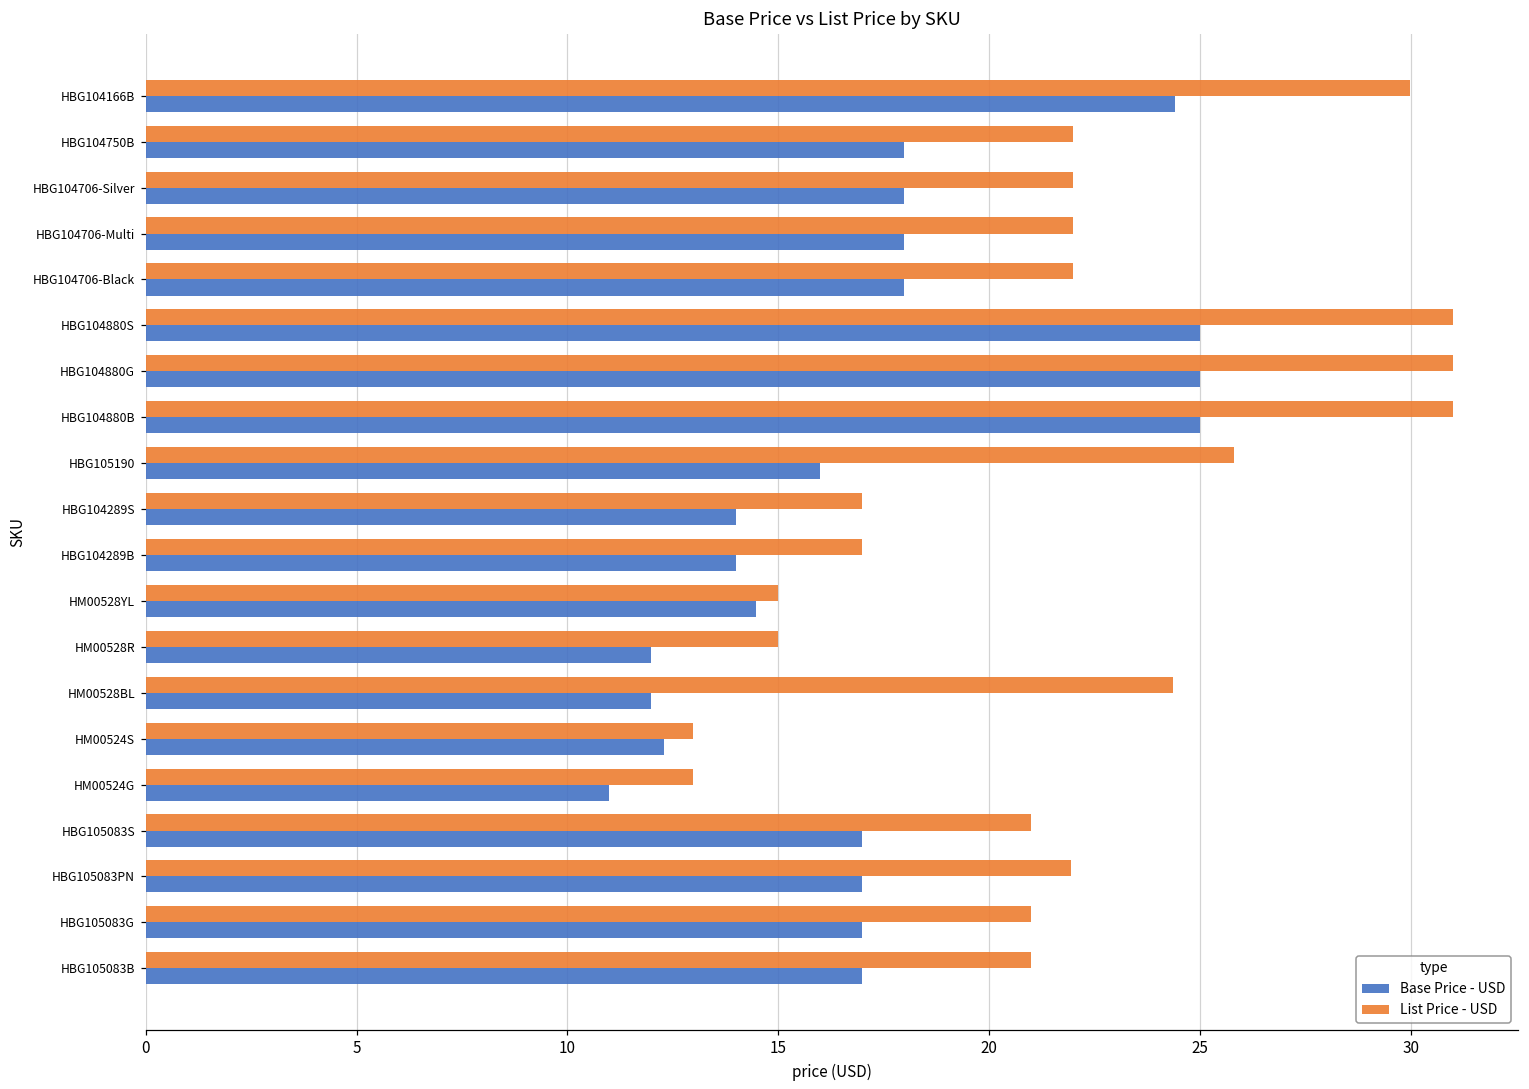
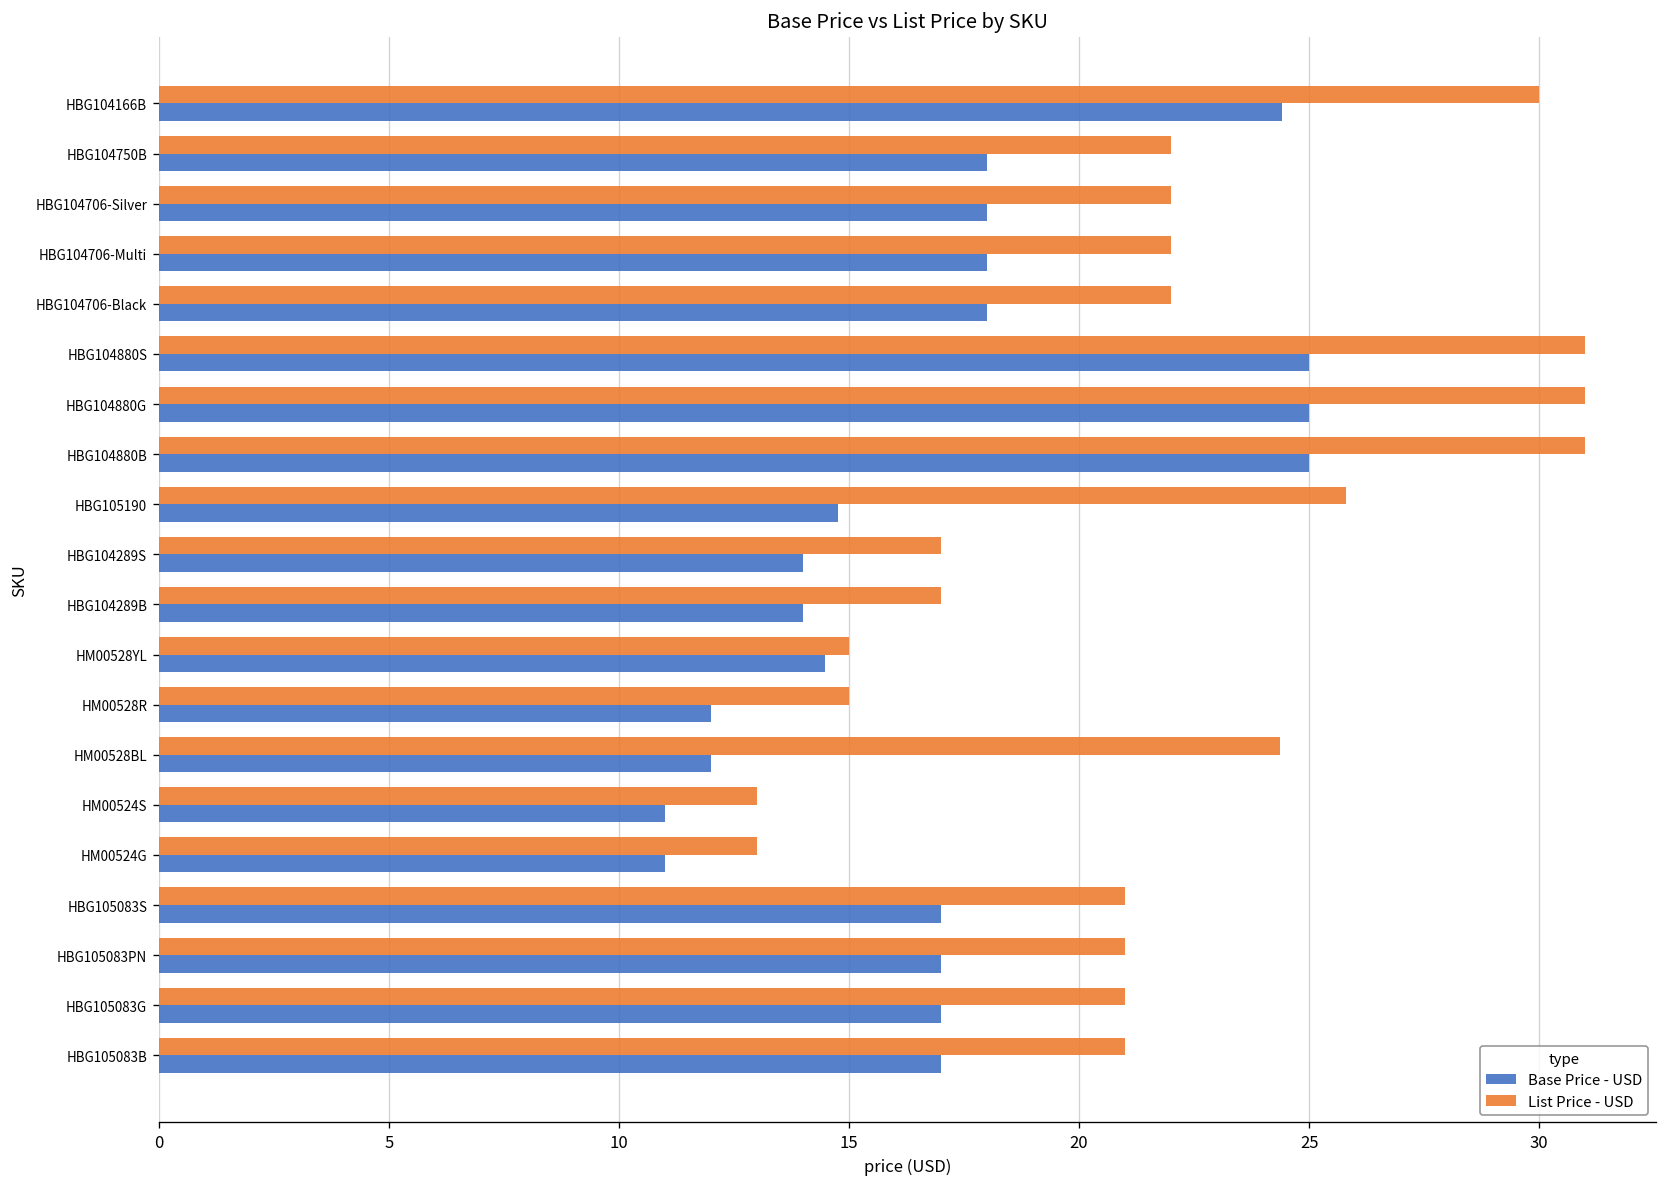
Base Price - USD, HBG105190: 16.0 -> 14.8
Base Price - USD, HM00524S: 12.3 -> 11.0
List Price - USD, HBG105083PN: 21.9 -> 21.0
